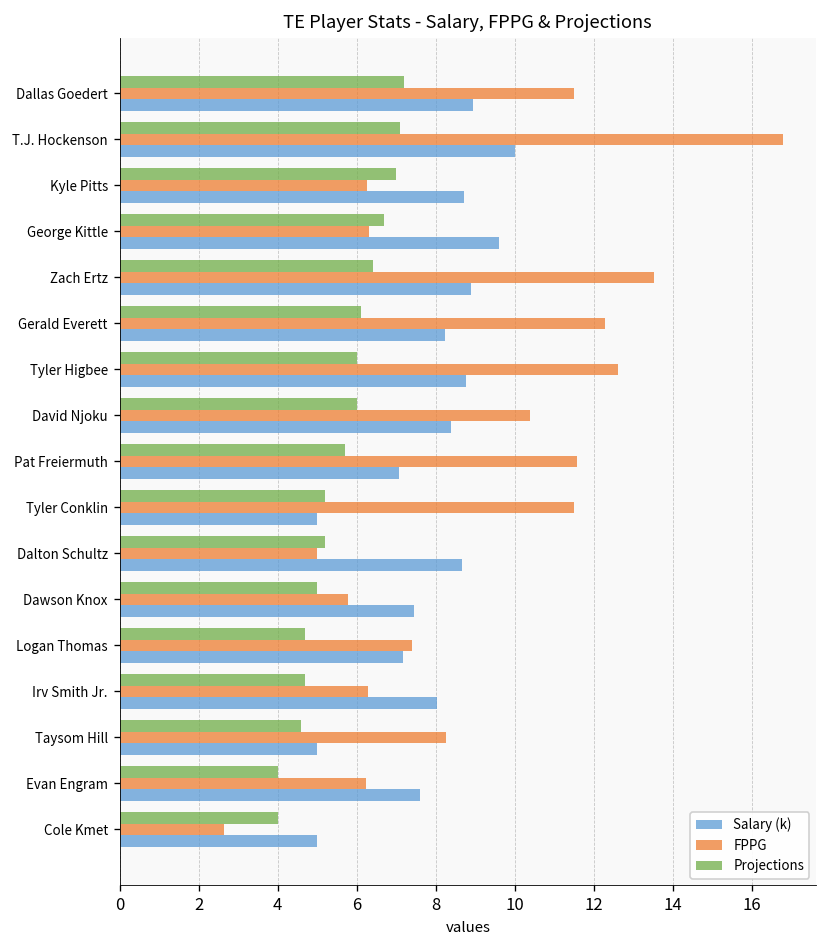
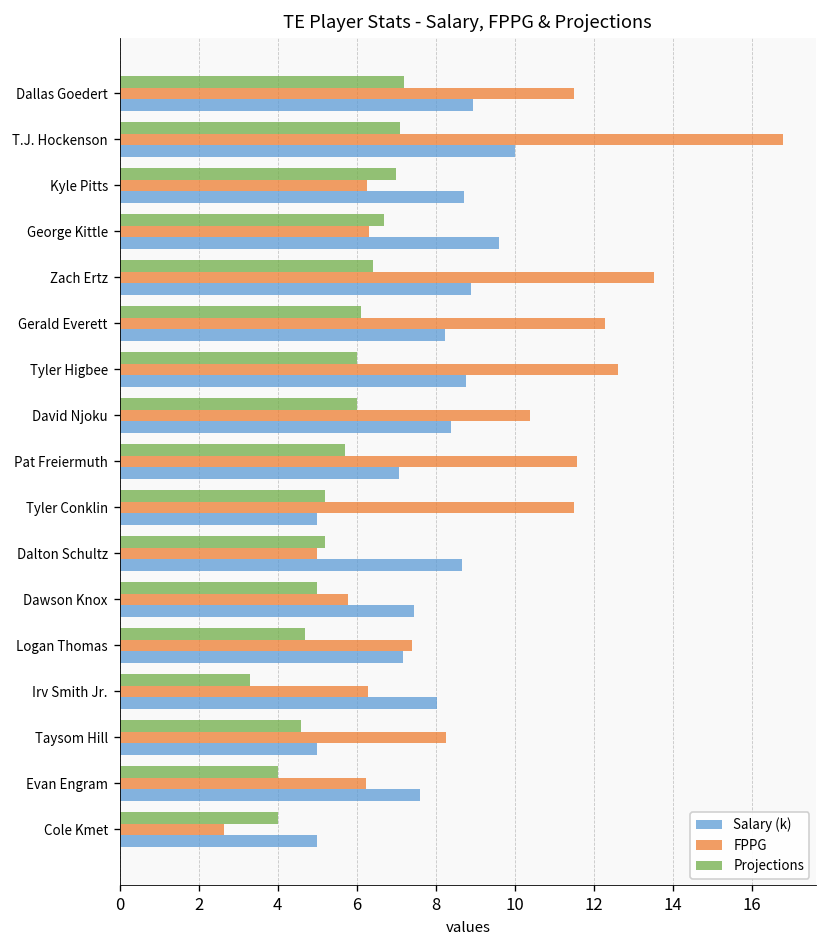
Projections, Irv Smith Jr.: 4.7 -> 3.3
